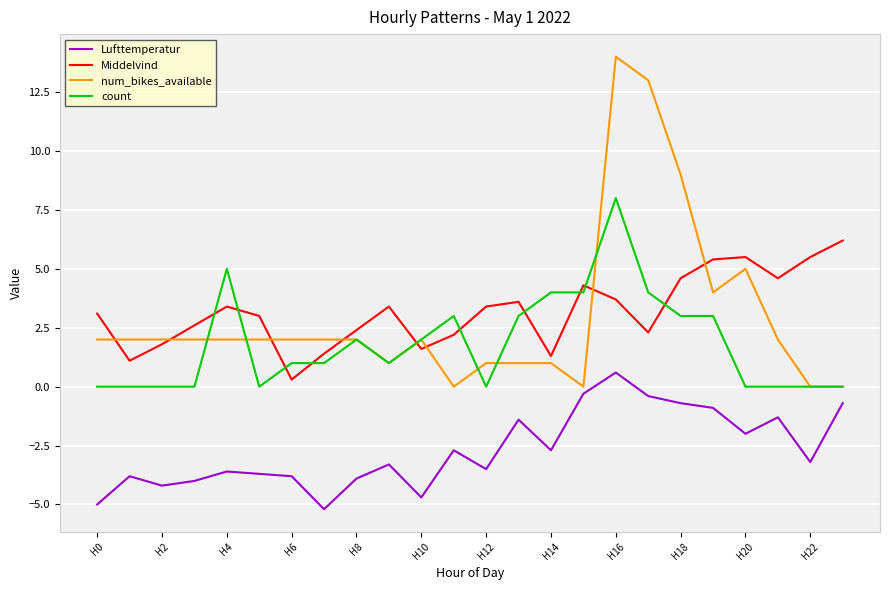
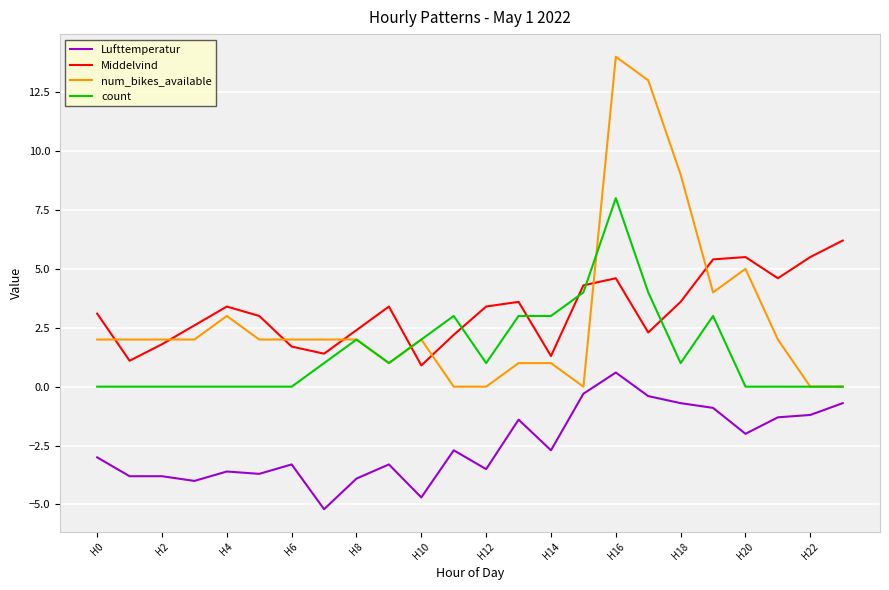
Lufttemperatur, H0: -5 -> -3
Lufttemperatur, H2: -4.2 -> -3.8
num_bikes_available, H4: 2 -> 3
count, H4: 5 -> 0
Lufttemperatur, H6: -3.8 -> -3.3
Middelvind, H6: 0.3 -> 1.7
count, H6: 1 -> 0
Middelvind, H10: 1.6 -> 0.9
num_bikes_available, H12: 1 -> 0
count, H12: 0 -> 1
count, H14: 4 -> 3
Middelvind, H16: 3.7 -> 4.6
Middelvind, H18: 4.6 -> 3.6
count, H18: 3 -> 1
Lufttemperatur, H22: -3.2 -> -1.2
